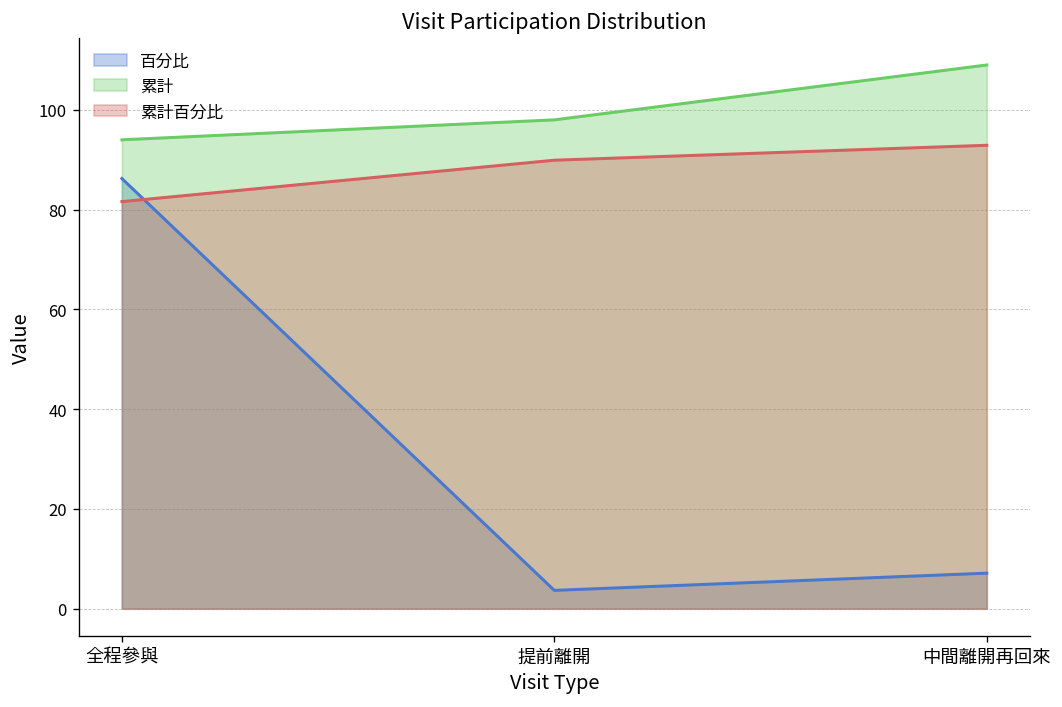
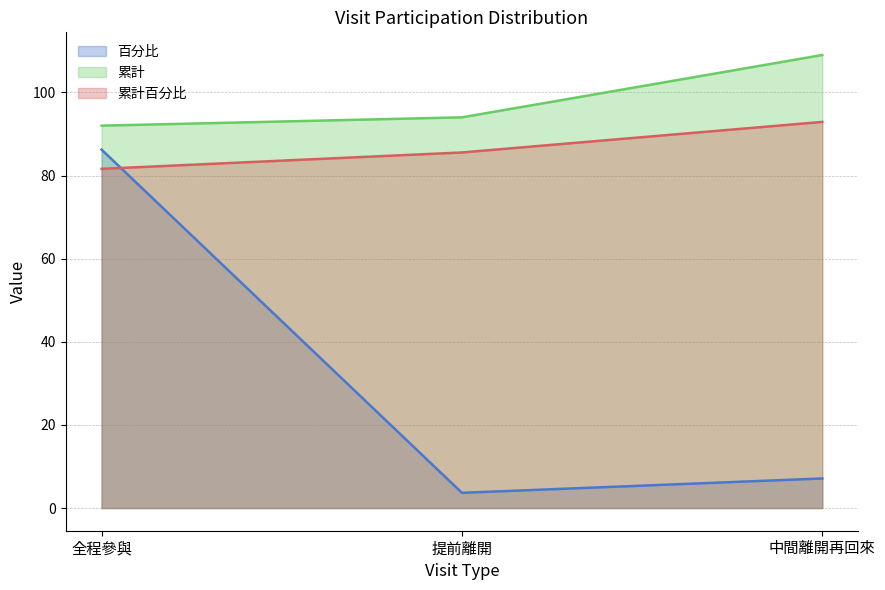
累計, 全程參與: 94 -> 92
累計, 提前離開: 98 -> 94
累計百分比, 提前離開: 90 -> 86
